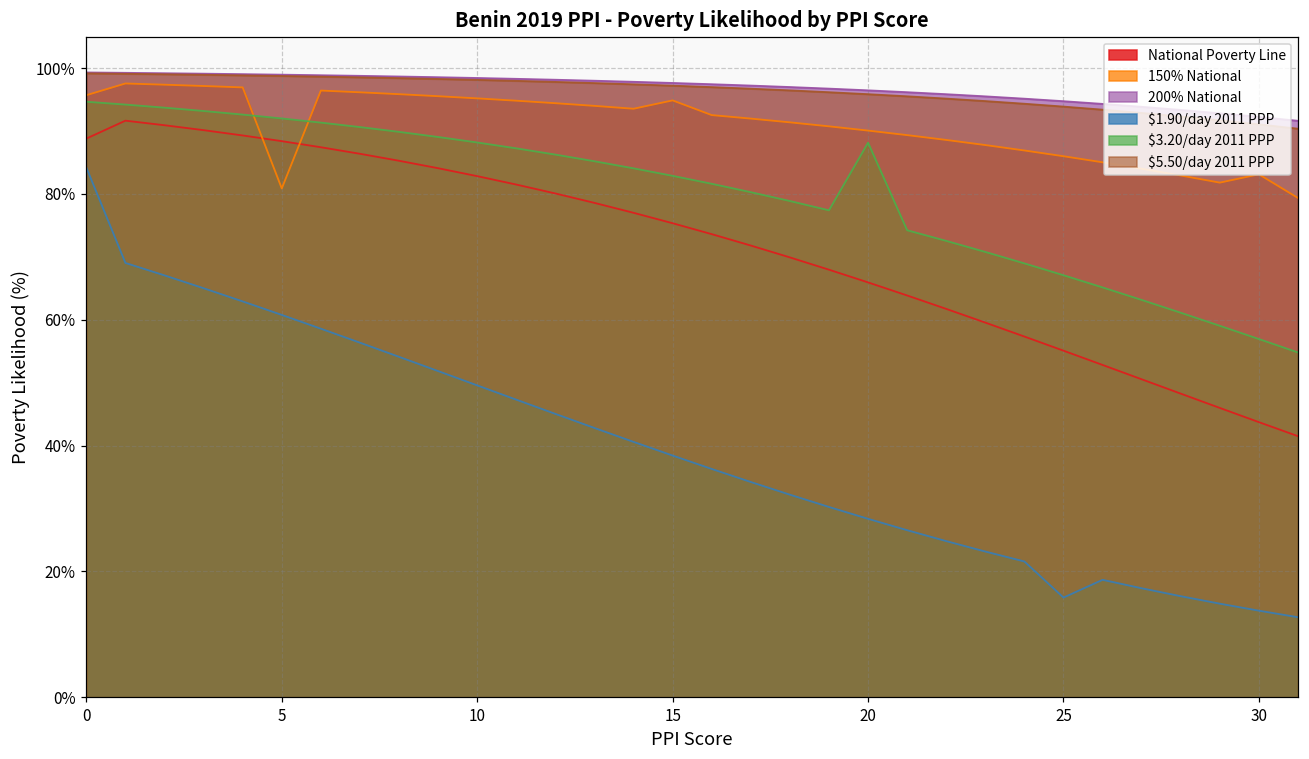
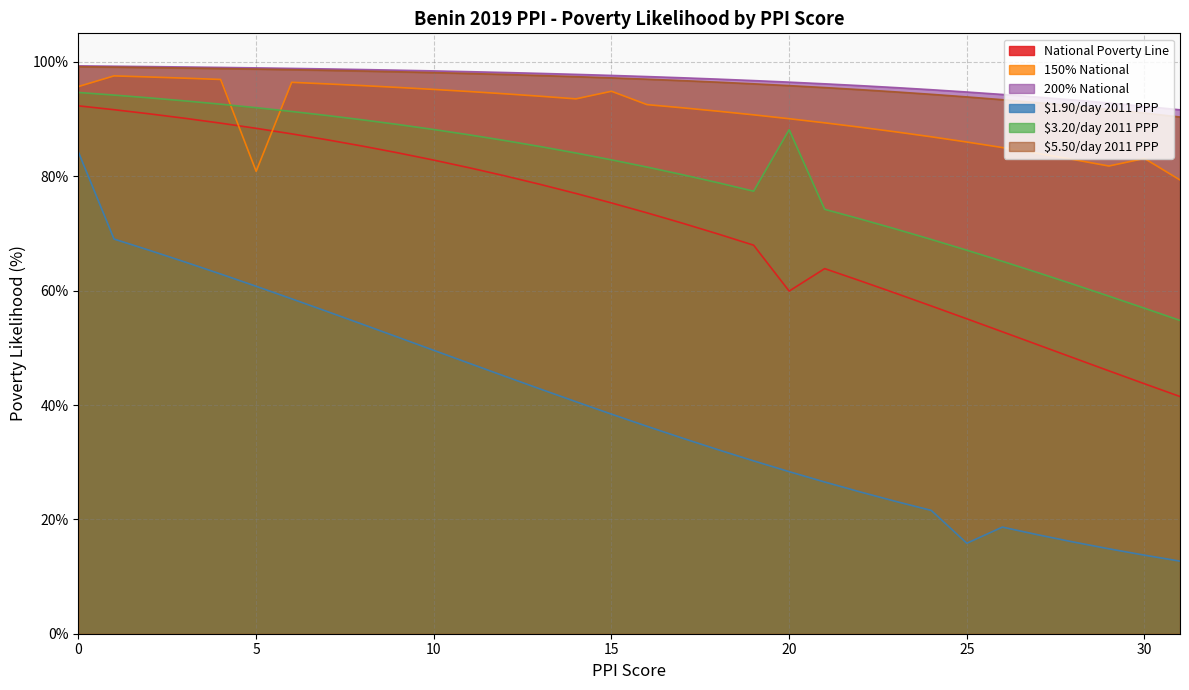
National Poverty Line, 0: 89% -> 92%
National Poverty Line, 20: 66% -> 60%
